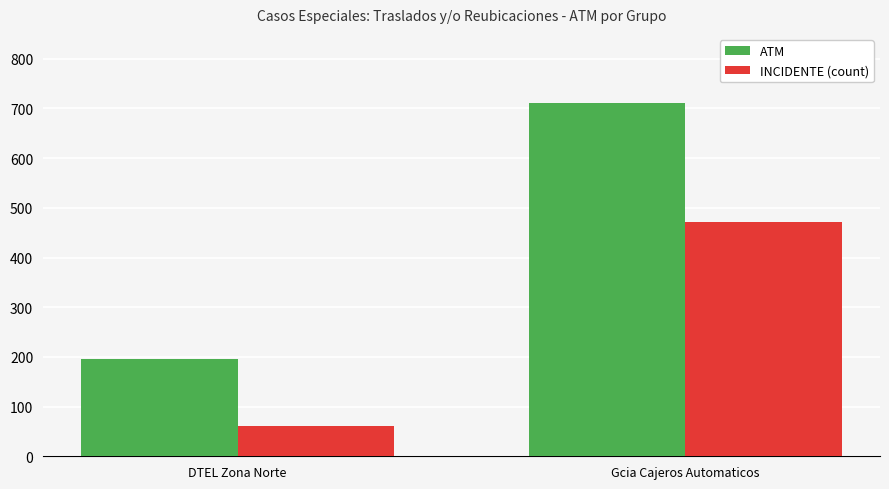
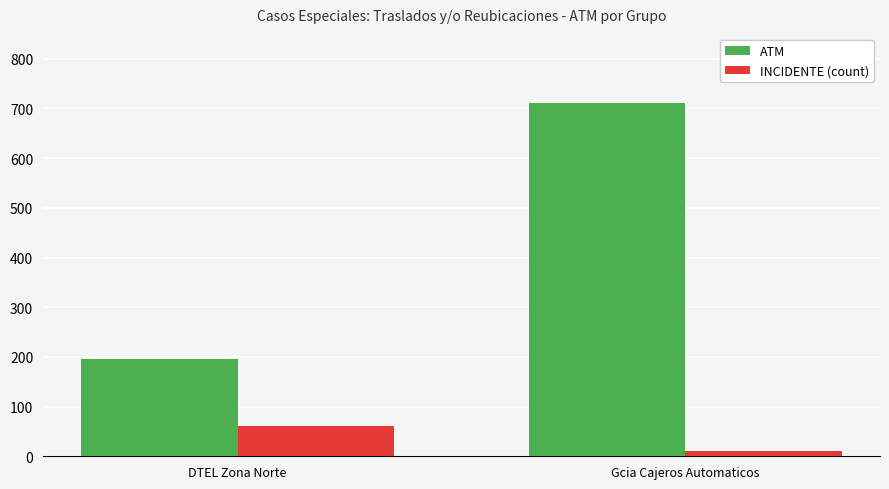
INCIDENTE (count), Gcia Cajeros Automaticos: 470 -> 10
